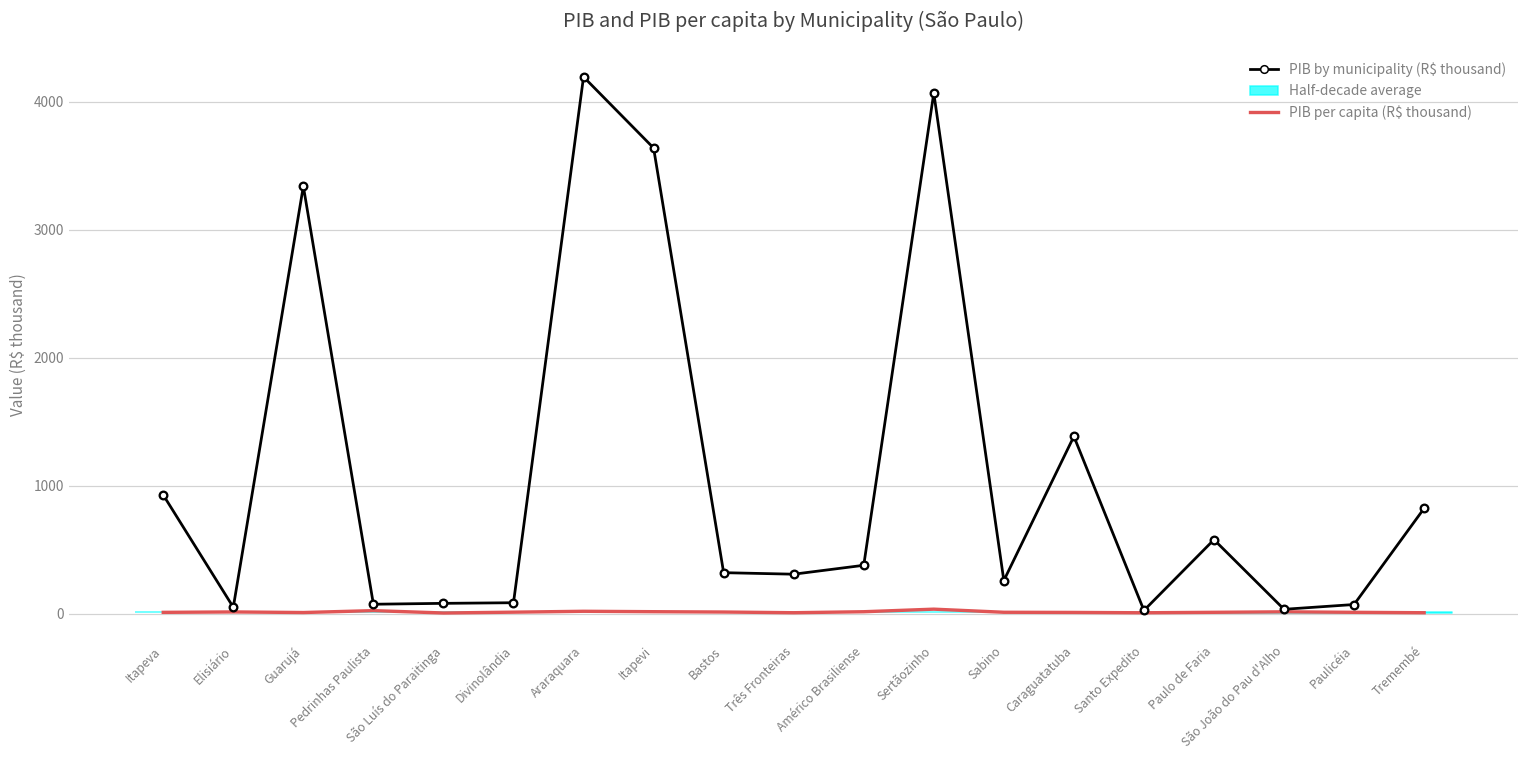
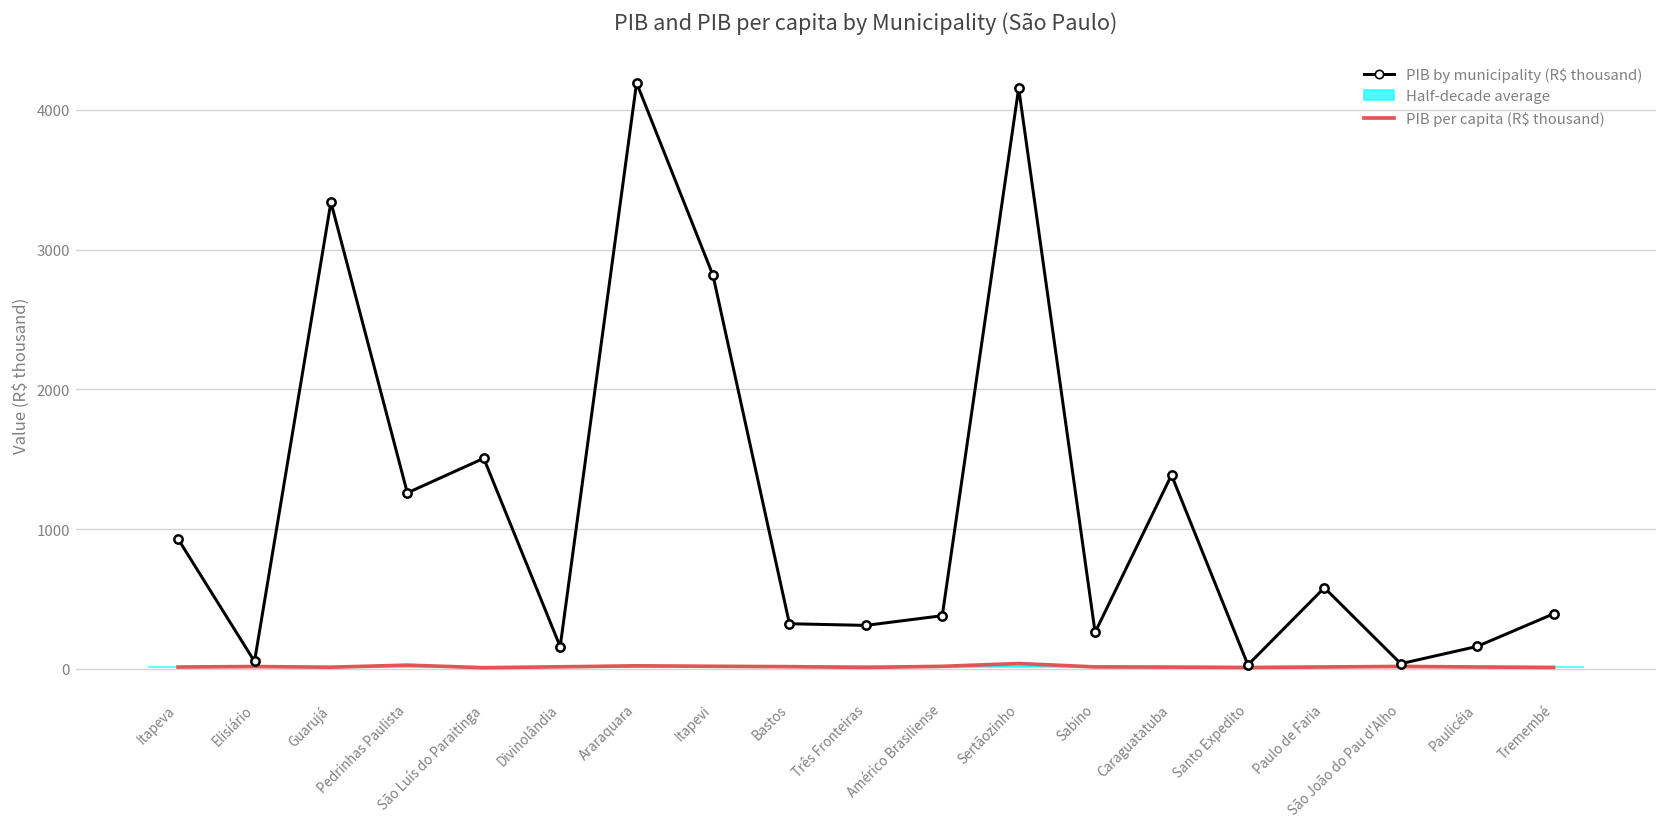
PIB by municipality (R$ thousand), Pedrinhas Paulista: 80 -> 1260
PIB by municipality (R$ thousand), São Luís do Paraitinga: 80 -> 1510
PIB by municipality (R$ thousand), Divinolândia: 90 -> 160
PIB by municipality (R$ thousand), Itapevi: 3640 -> 2820
PIB by municipality (R$ thousand), Sertãozinho: 4070 -> 4160
PIB by municipality (R$ thousand), Paulicéia: 70 -> 160
PIB by municipality (R$ thousand), Tremembé: 820 -> 390
